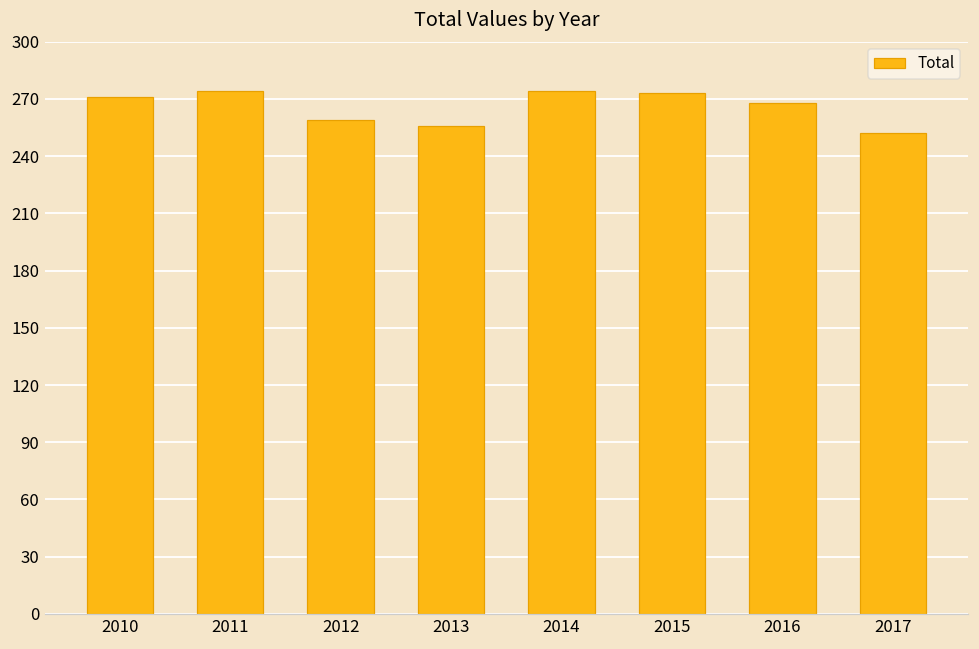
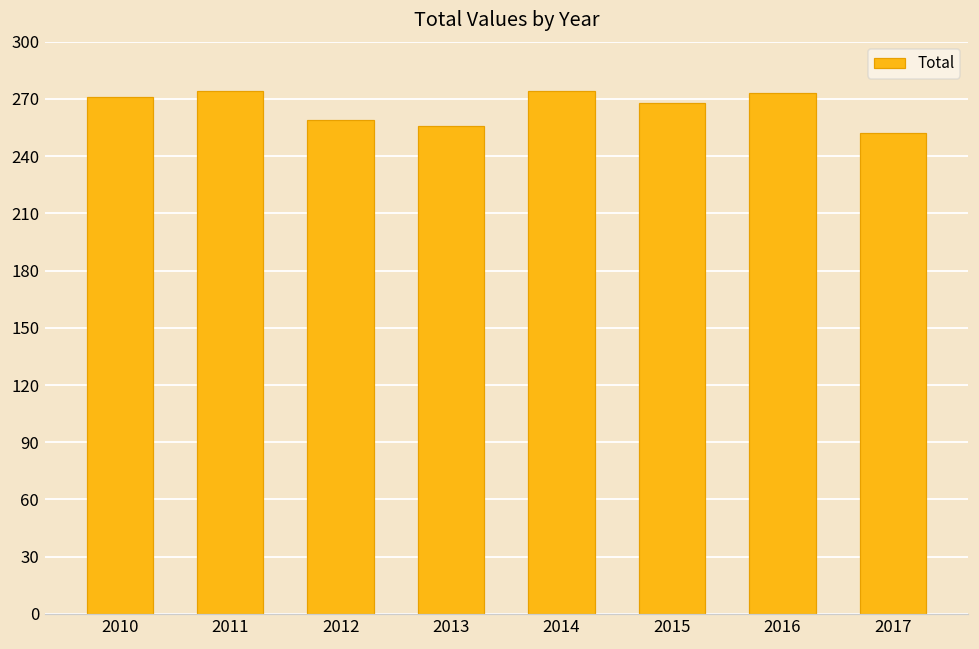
2015: 273 -> 268
2016: 268 -> 273
